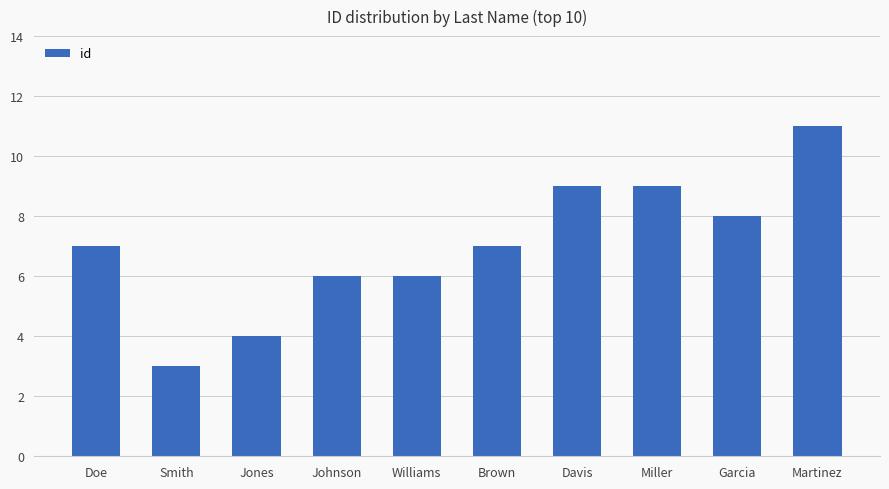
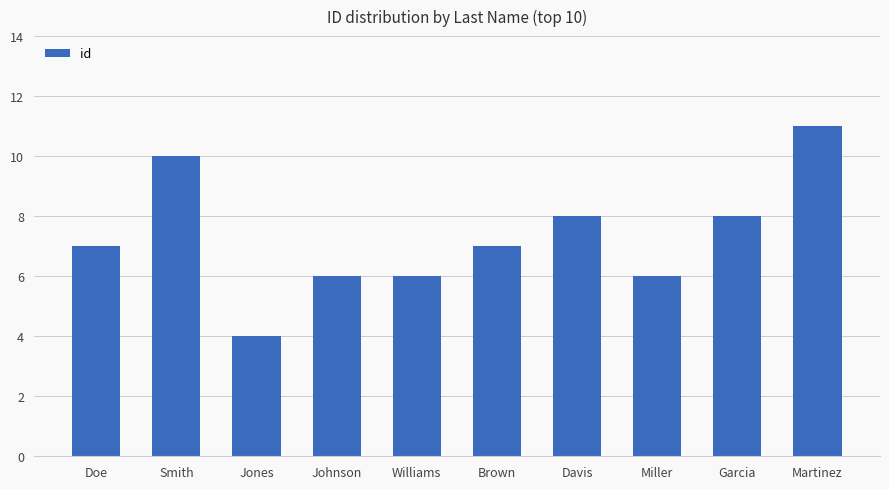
Smith: 3 -> 10
Davis: 9 -> 8
Miller: 9 -> 6
